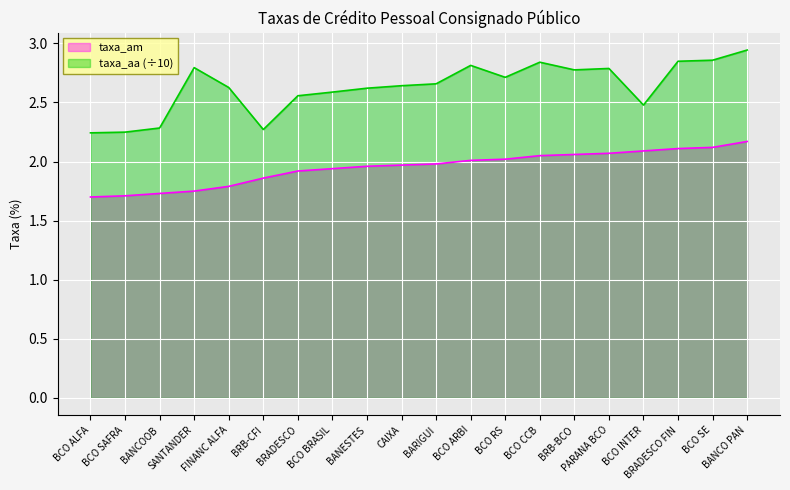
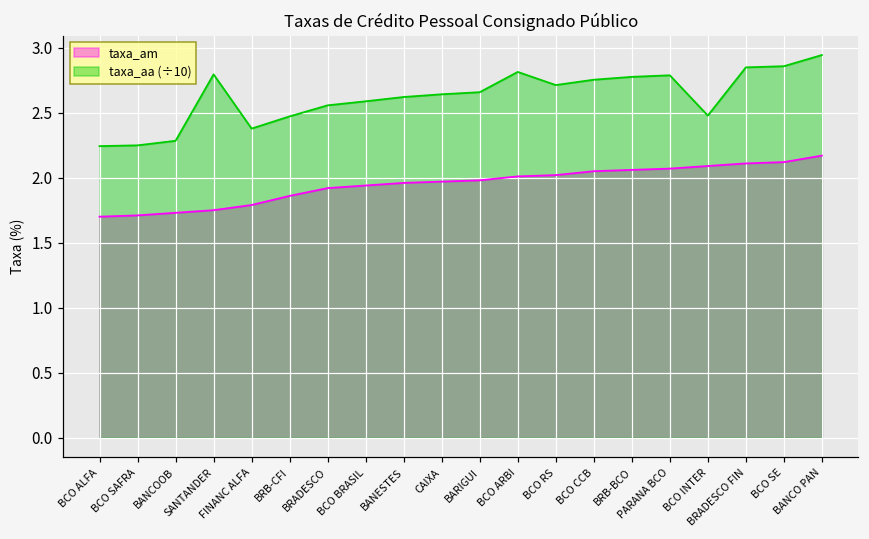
taxa_aa (÷10), FINANC ALFA: 2.63 -> 2.38
taxa_aa (÷10), BRB-CFI: 2.27 -> 2.47
taxa_aa (÷10), BCO CCB: 2.84 -> 2.75
